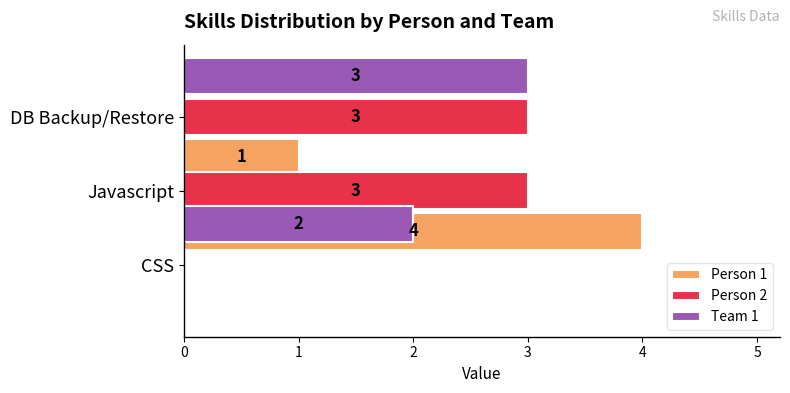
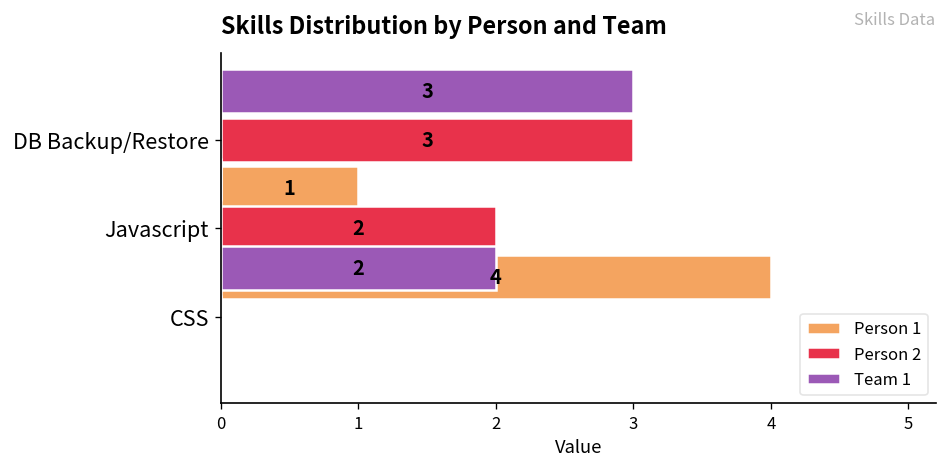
Person 2, Javascript: 3 -> 2
